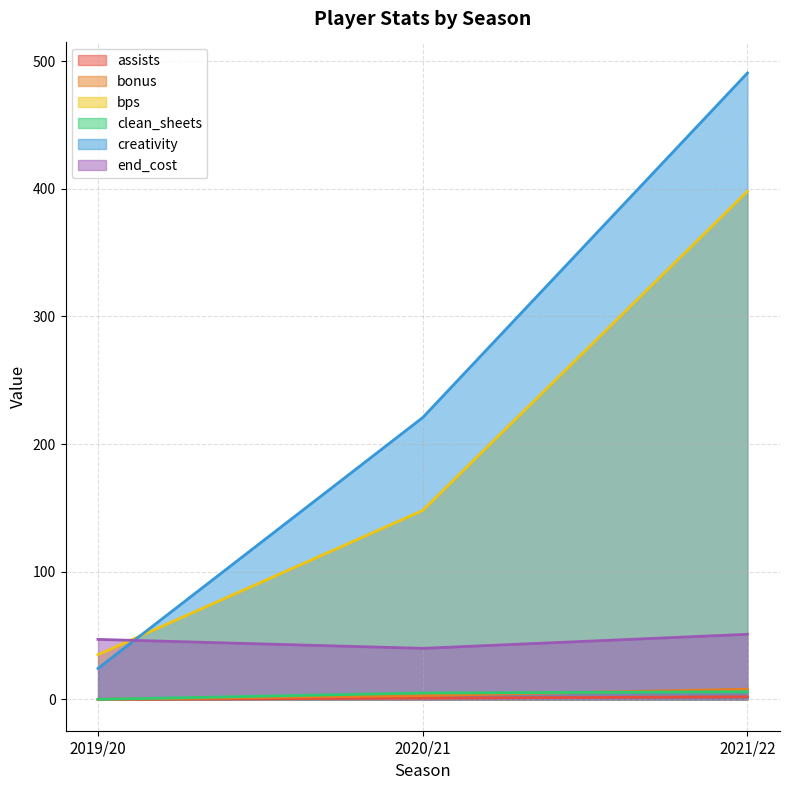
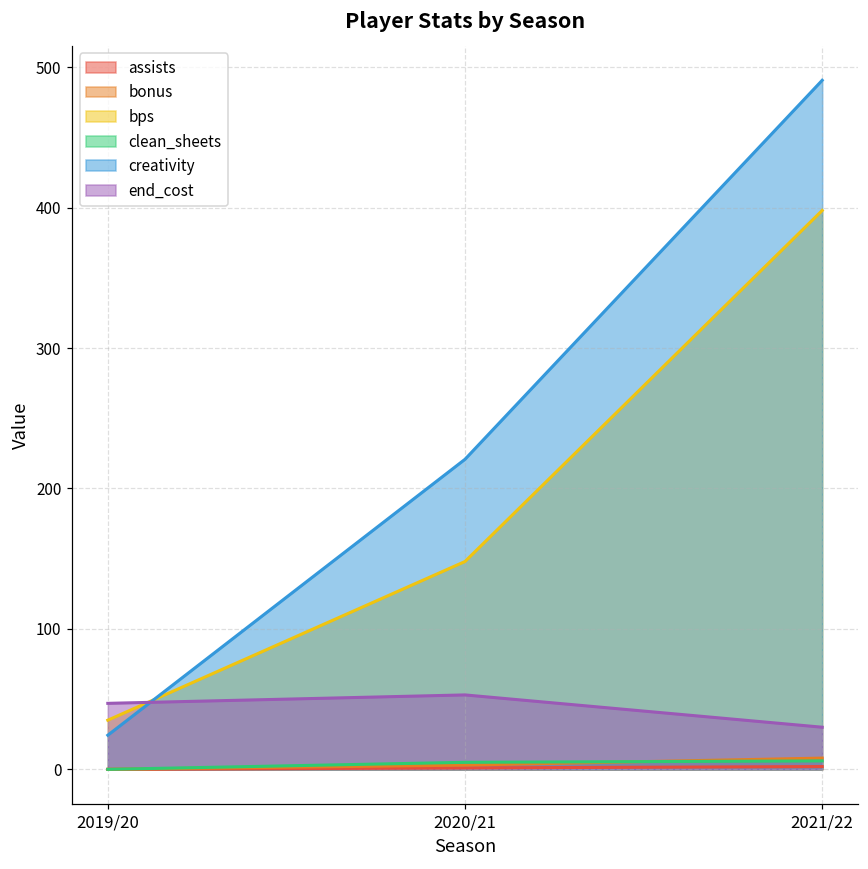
end_cost, 2020/21: 40 -> 53
end_cost, 2021/22: 51 -> 30
